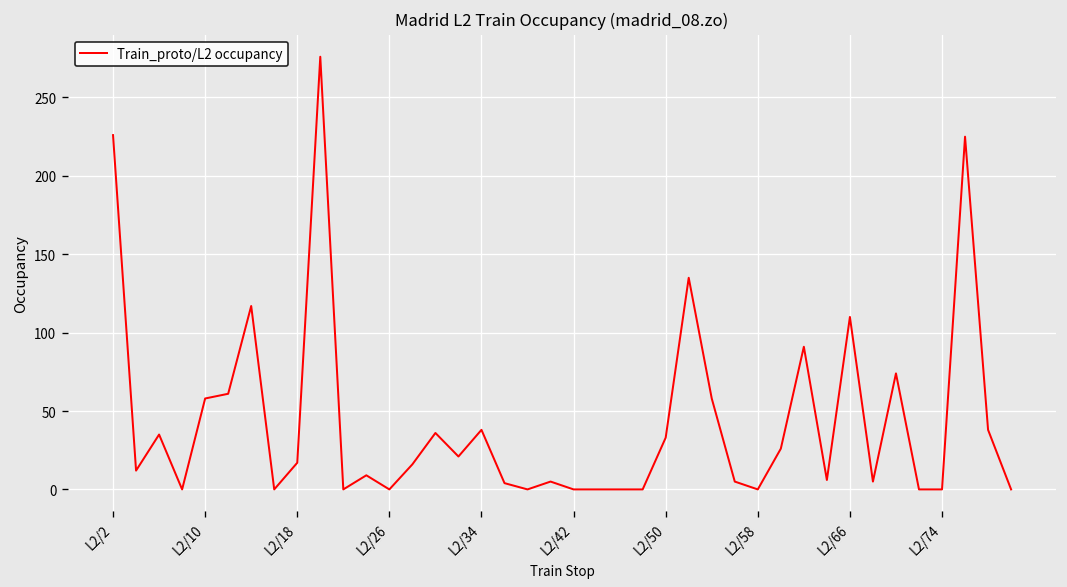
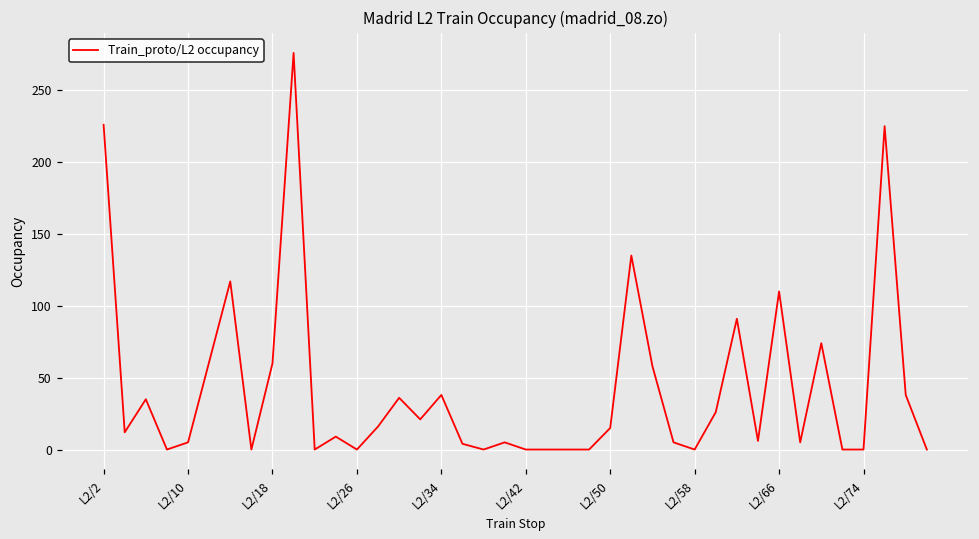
L2/10: 58 -> 5
L2/18: 17 -> 60
L2/50: 33 -> 15
